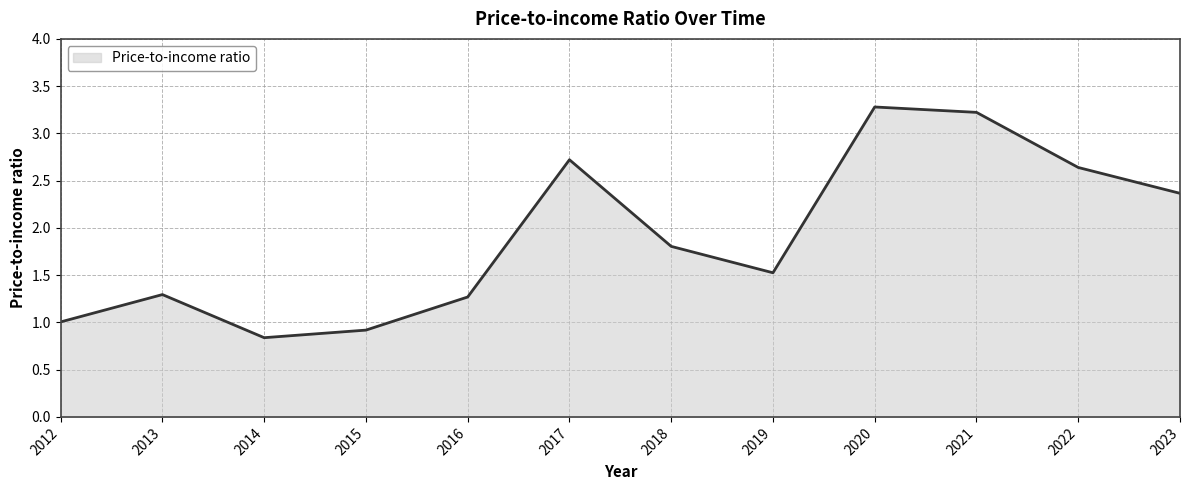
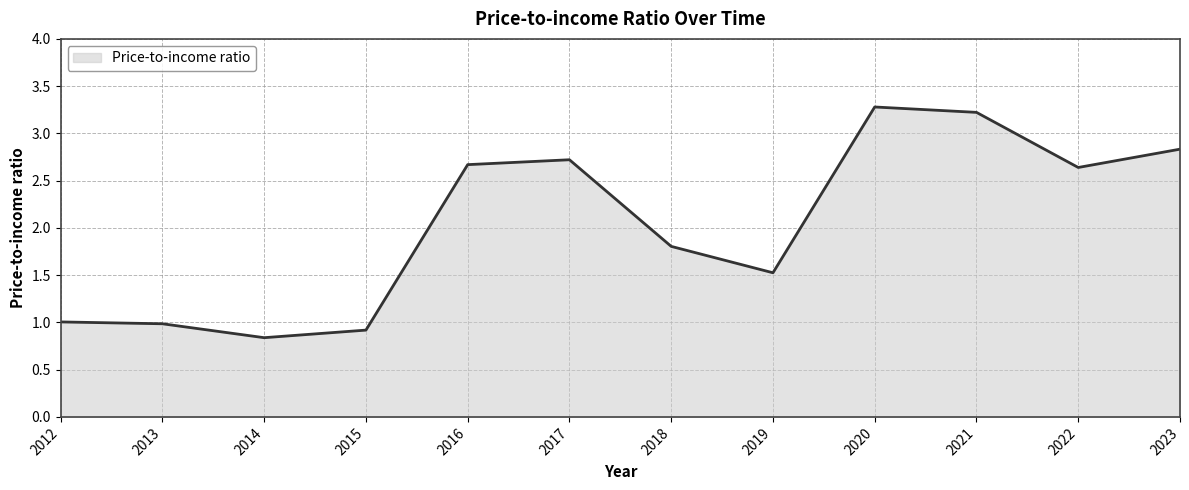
2013: 1.3 -> 1.0
2016: 1.3 -> 2.7
2023: 2.4 -> 2.8
